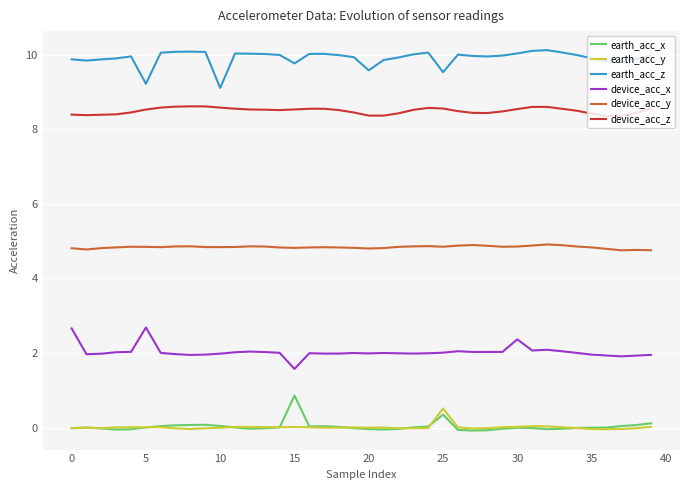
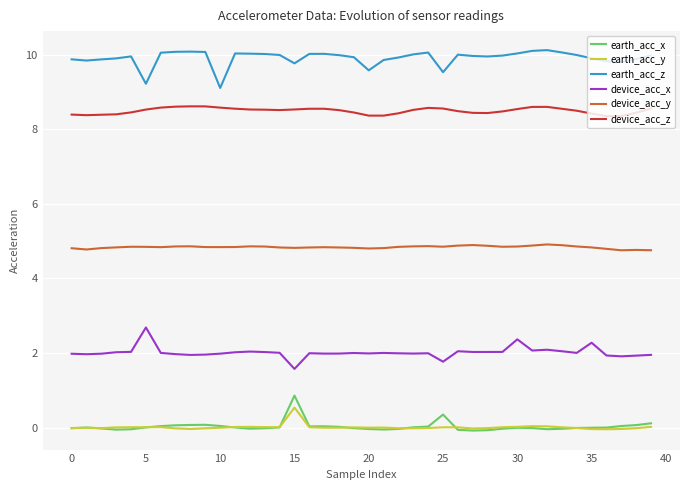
device_acc_x, 0: 2.7 -> 2.0
earth_acc_y, 15: 0.0 -> 0.5
earth_acc_y, 25: 0.5 -> 0.0
device_acc_x, 25: 2.0 -> 1.8
device_acc_x, 35: 2.0 -> 2.3
